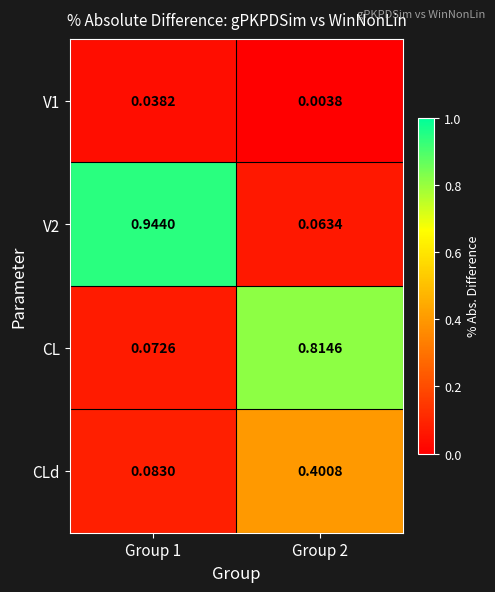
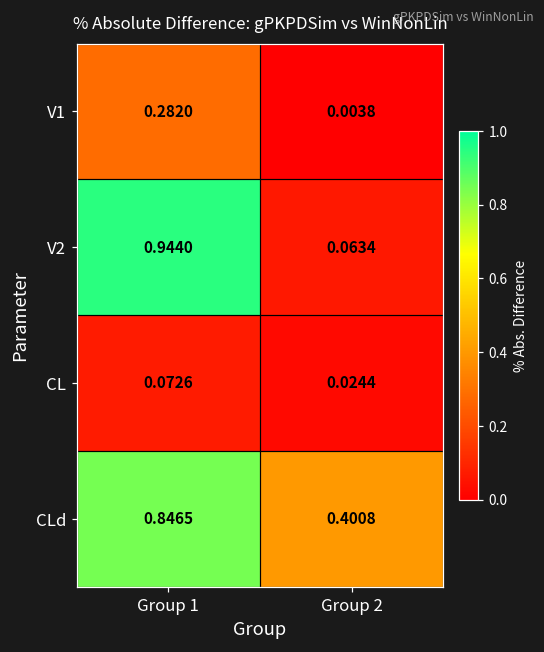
V1, Group 1: 0.0382 -> 0.2820
CL, Group 2: 0.8146 -> 0.0244
CLd, Group 1: 0.0830 -> 0.8465
